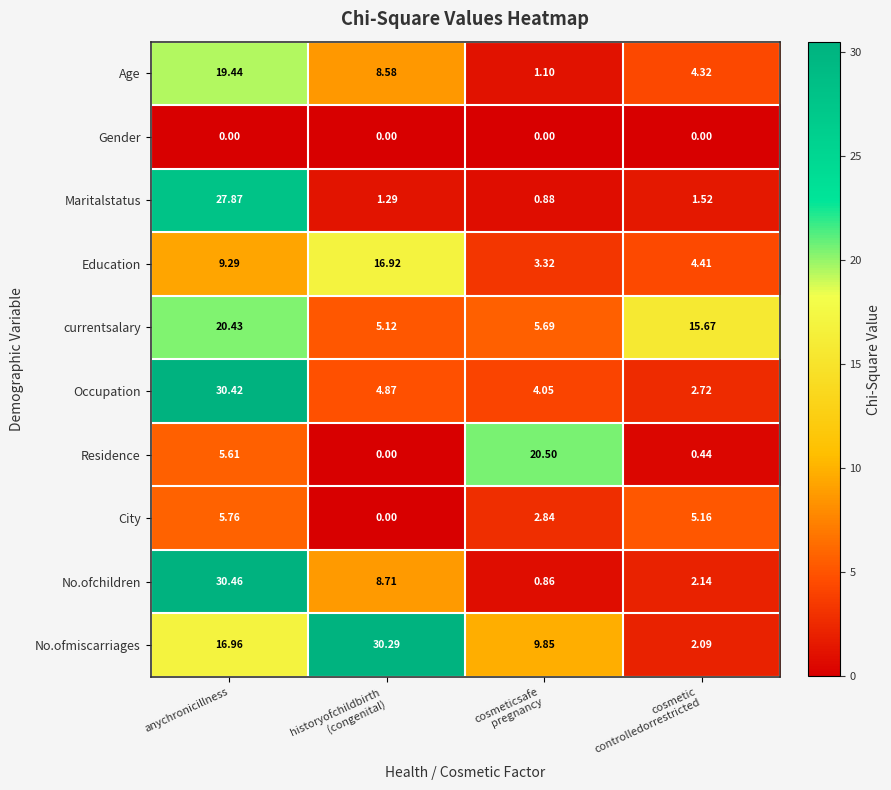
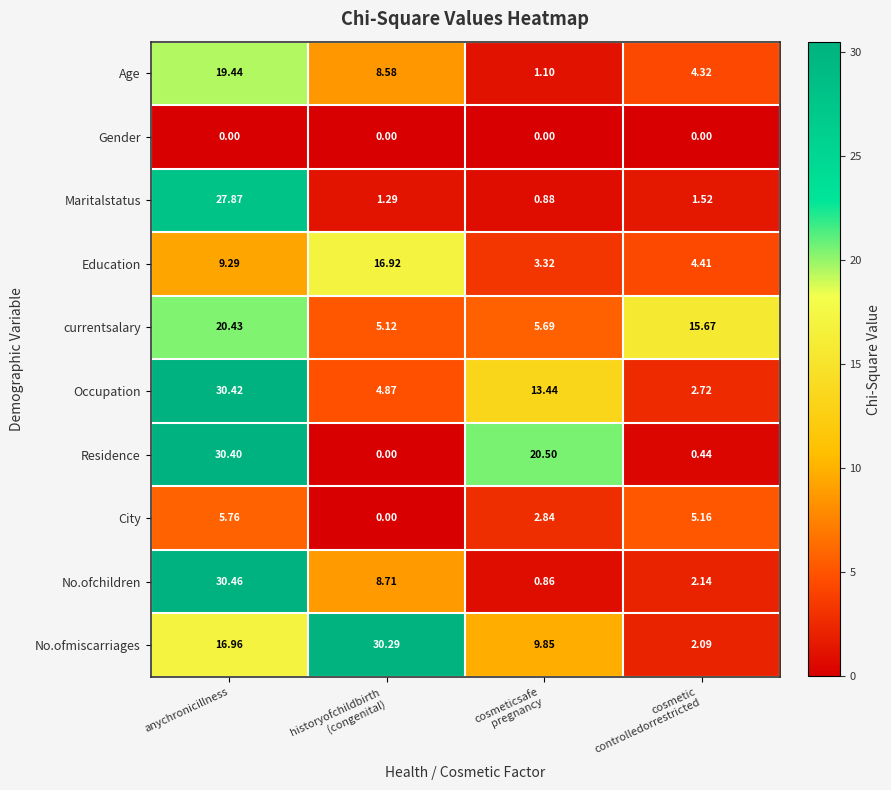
Occupation, cosmeticsafe pregnancy: 4.05 -> 13.44
Residence, anychronicillness: 5.61 -> 30.40
